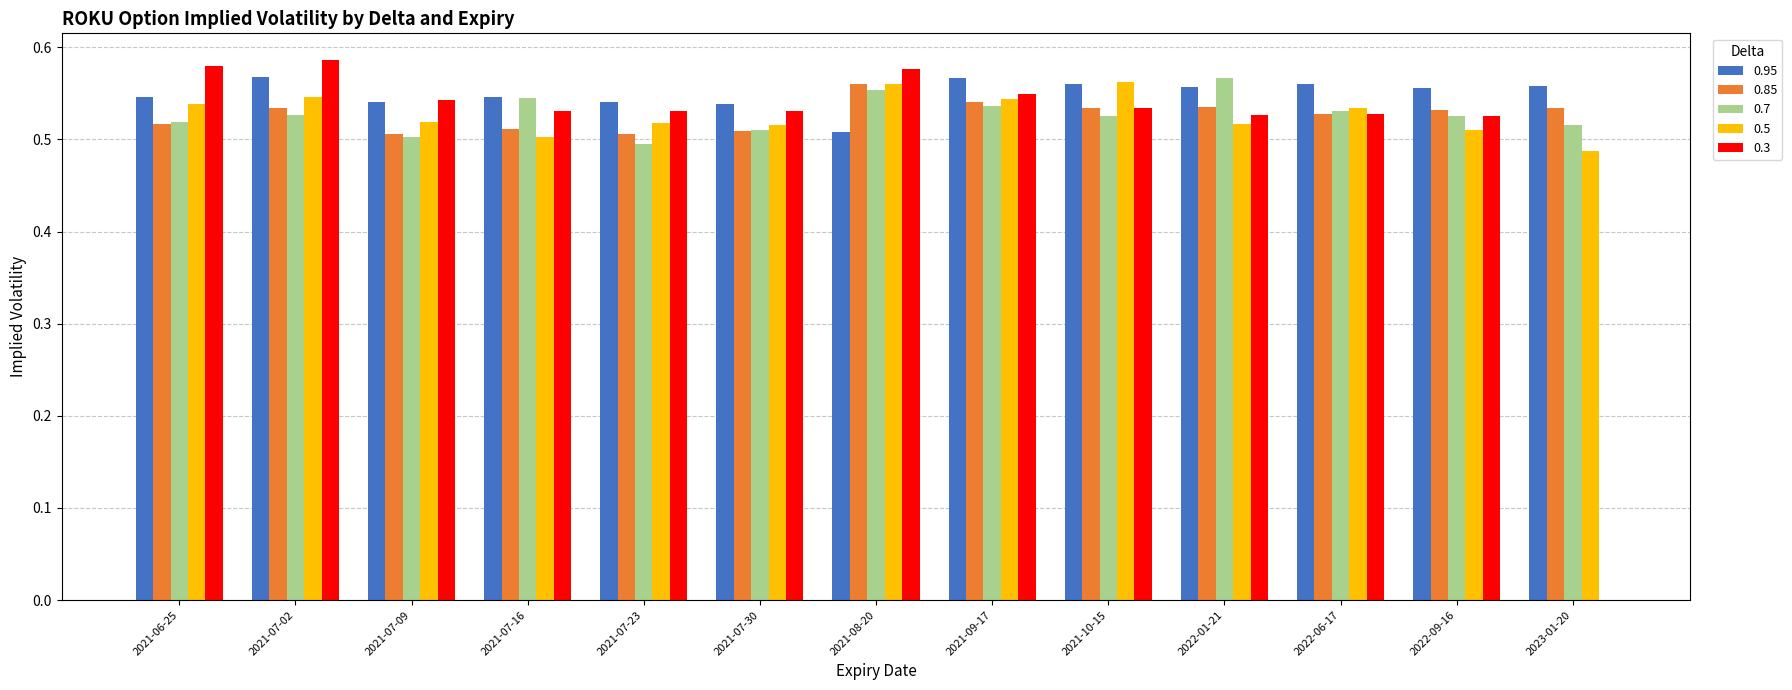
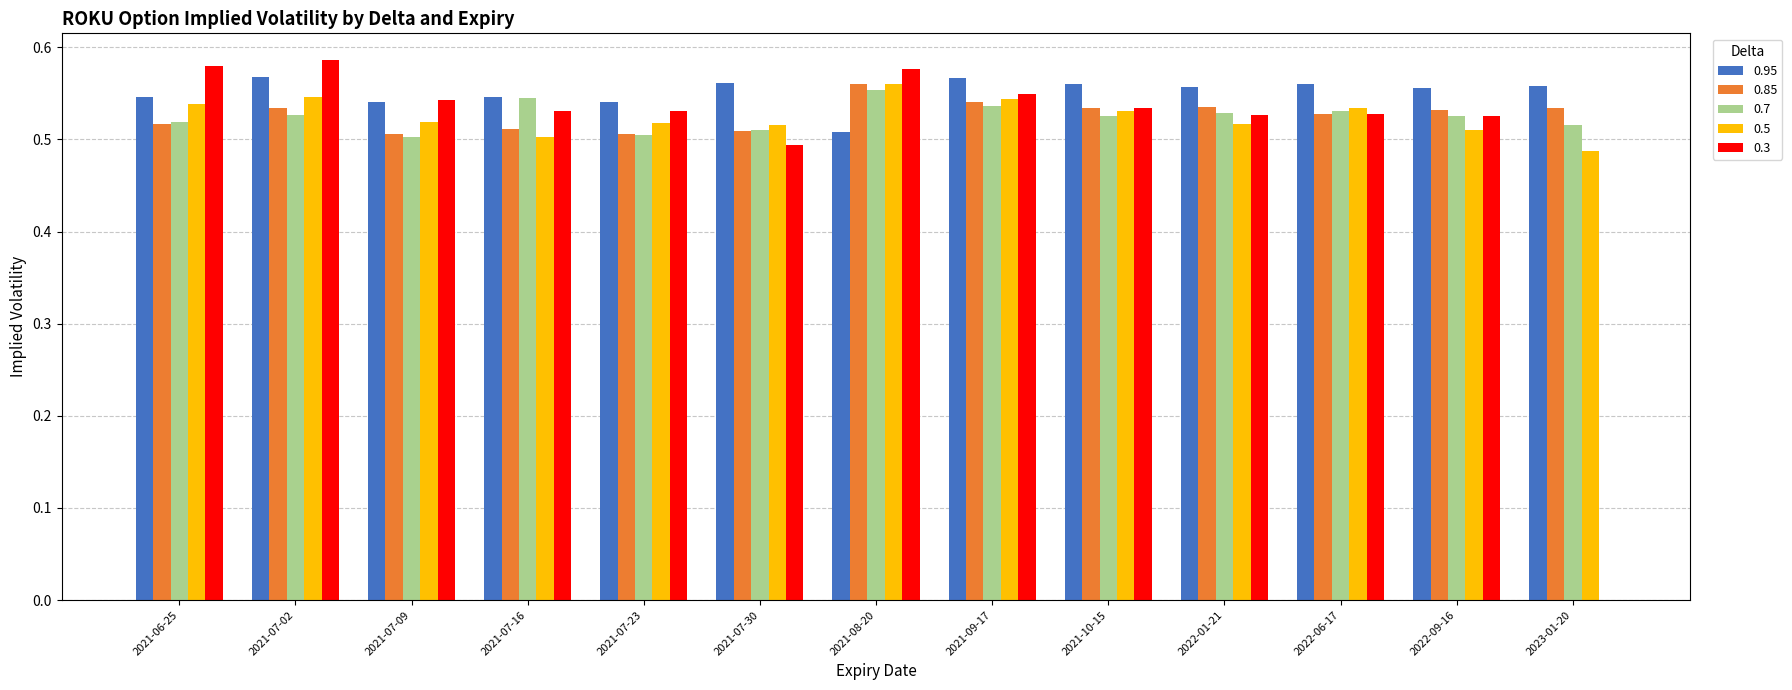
0.7, 2021-07-23: 0.49 -> 0.51
0.95, 2021-07-30: 0.54 -> 0.56
0.3, 2021-07-30: 0.53 -> 0.49
0.5, 2021-10-15: 0.56 -> 0.53
0.7, 2022-01-21: 0.57 -> 0.53
